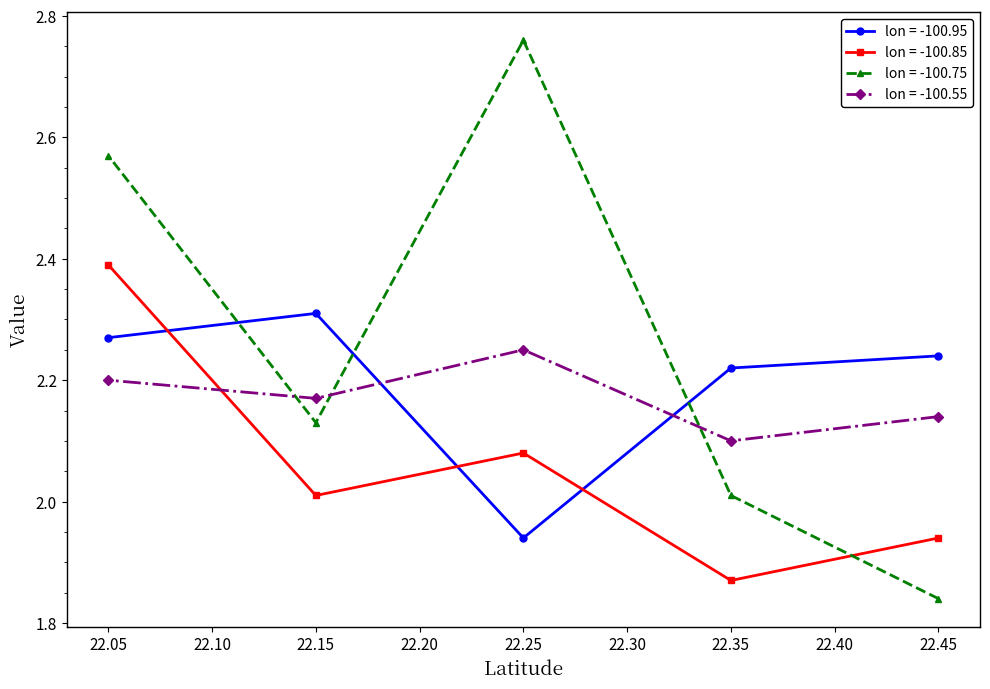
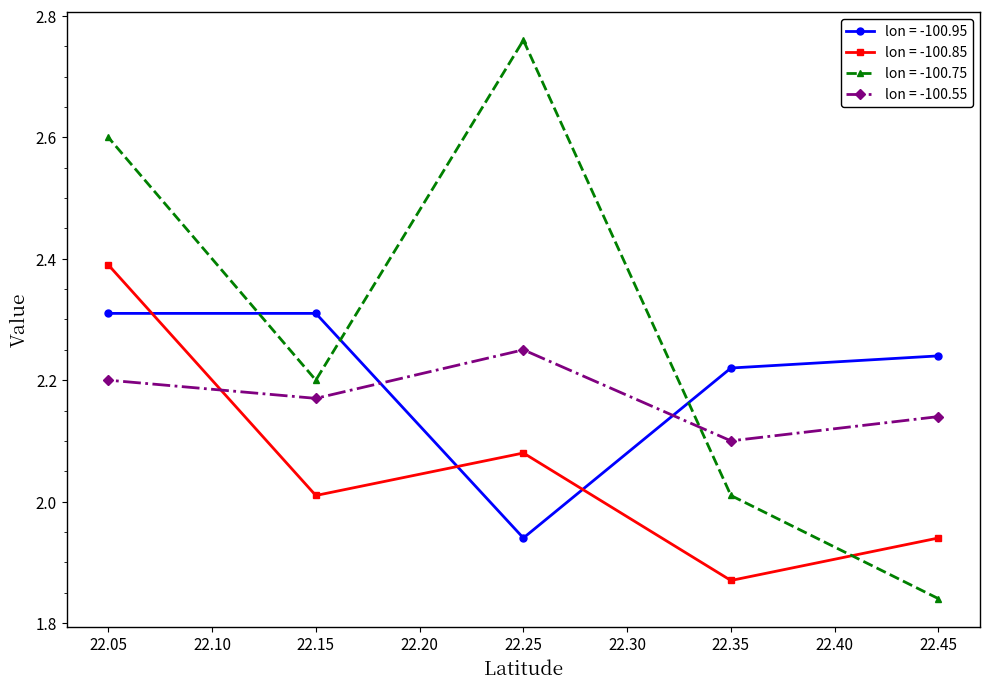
lon = -100.95, 22.05: 2.27 -> 2.31
lon = -100.75, 22.05: 2.57 -> 2.60
lon = -100.75, 22.15: 2.13 -> 2.20
